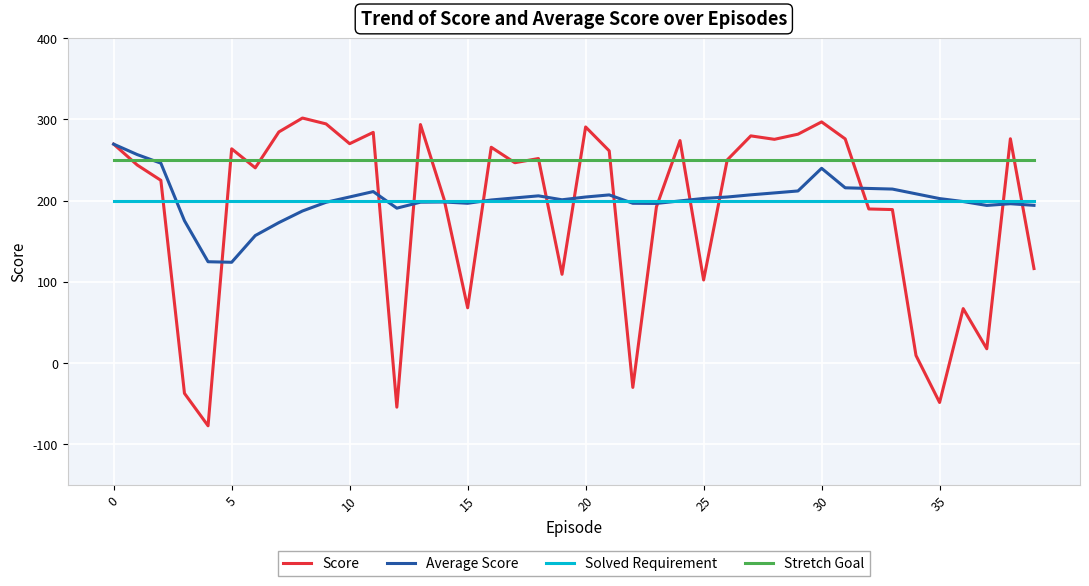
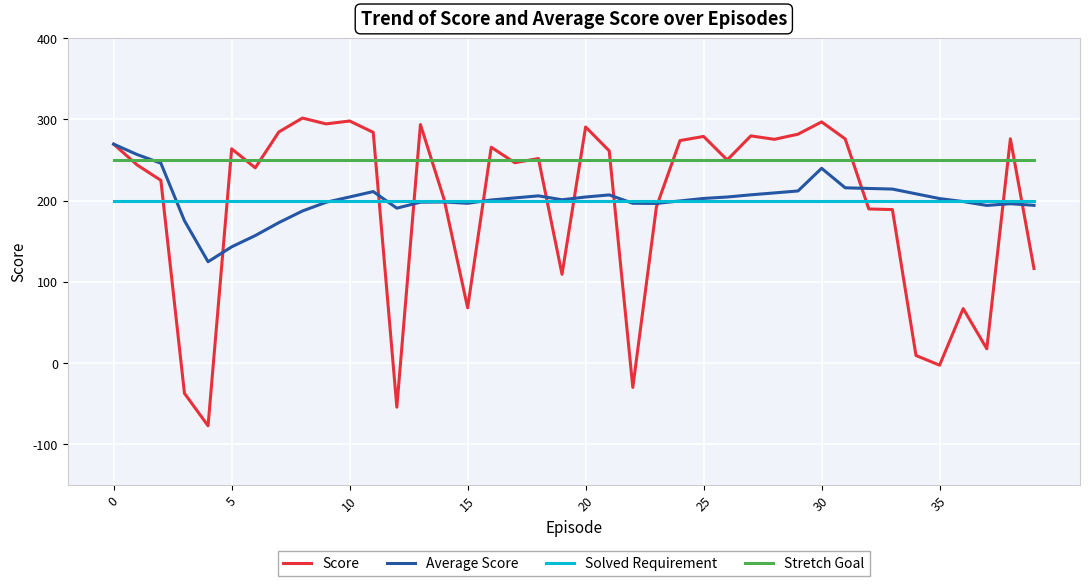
Average Score, 5: 120 -> 140
Score, 10: 270 -> 300
Score, 25: 100 -> 280
Score, 35: -50 -> 0
